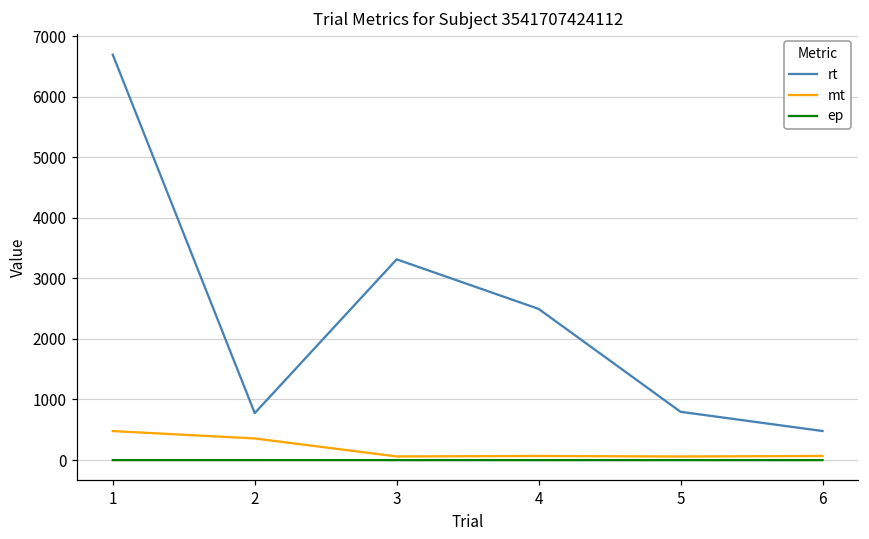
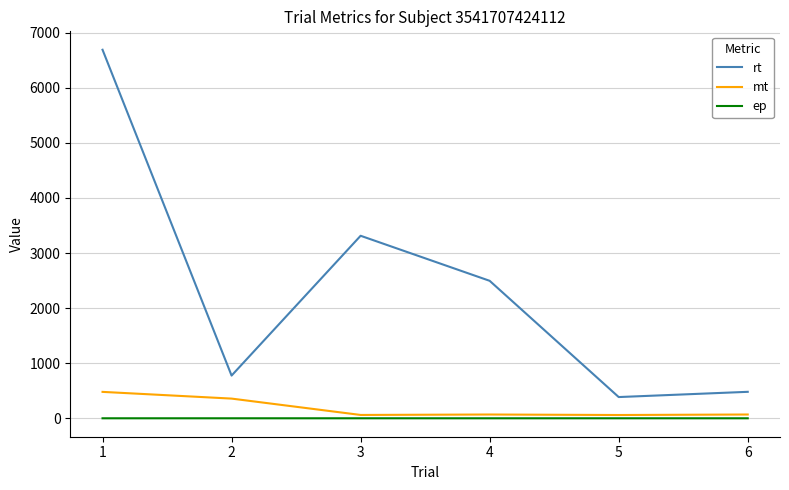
rt, 5: 800 -> 400
